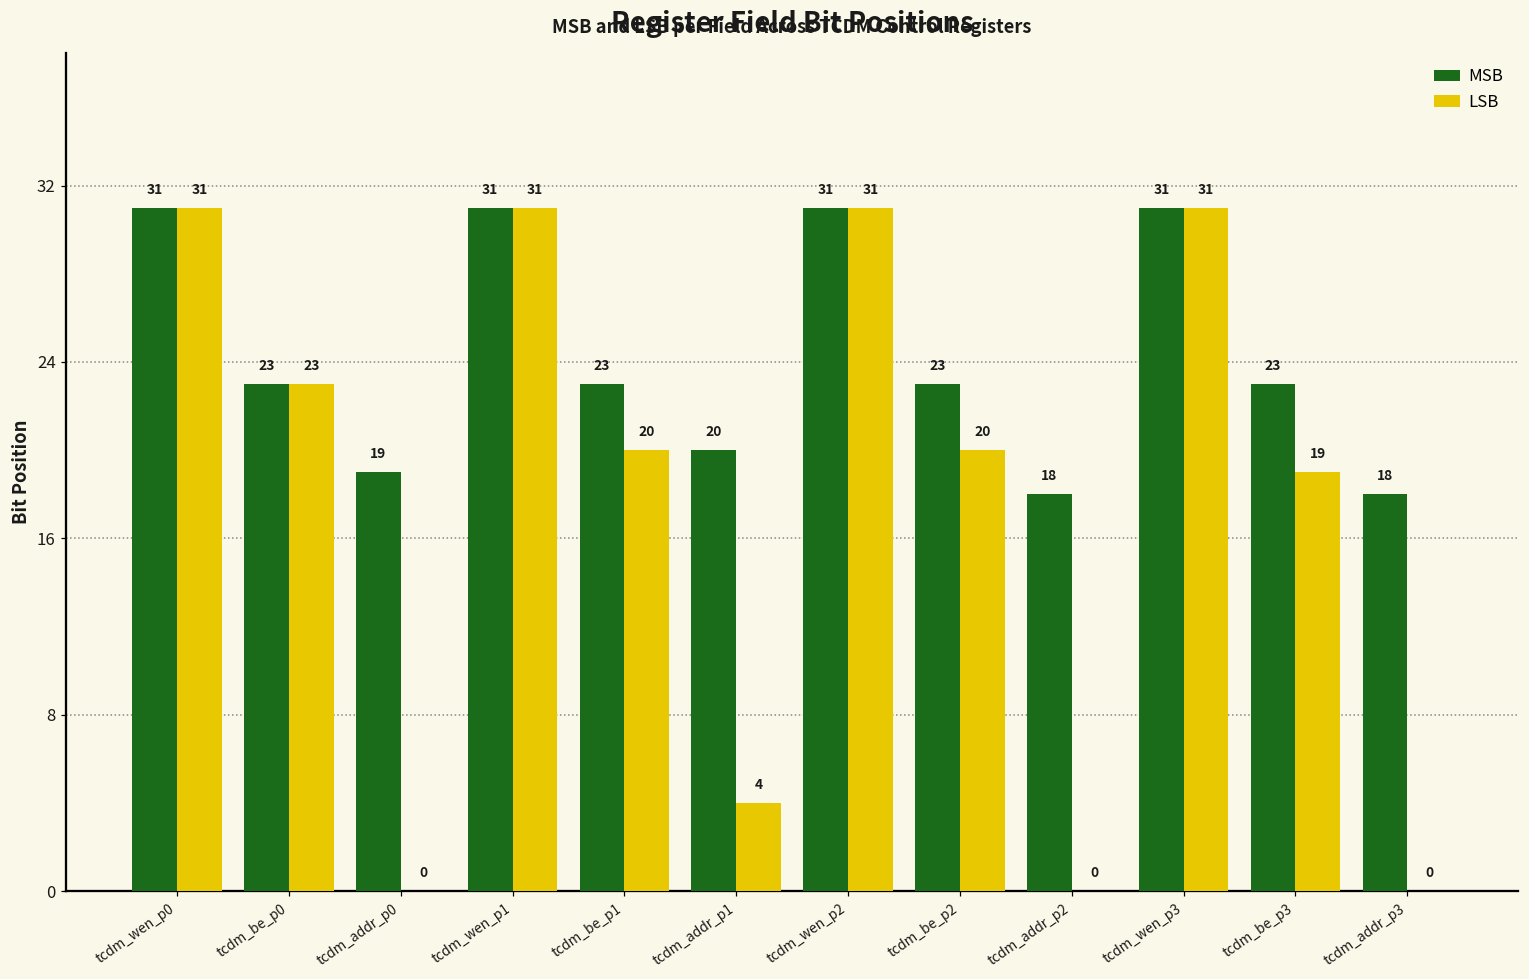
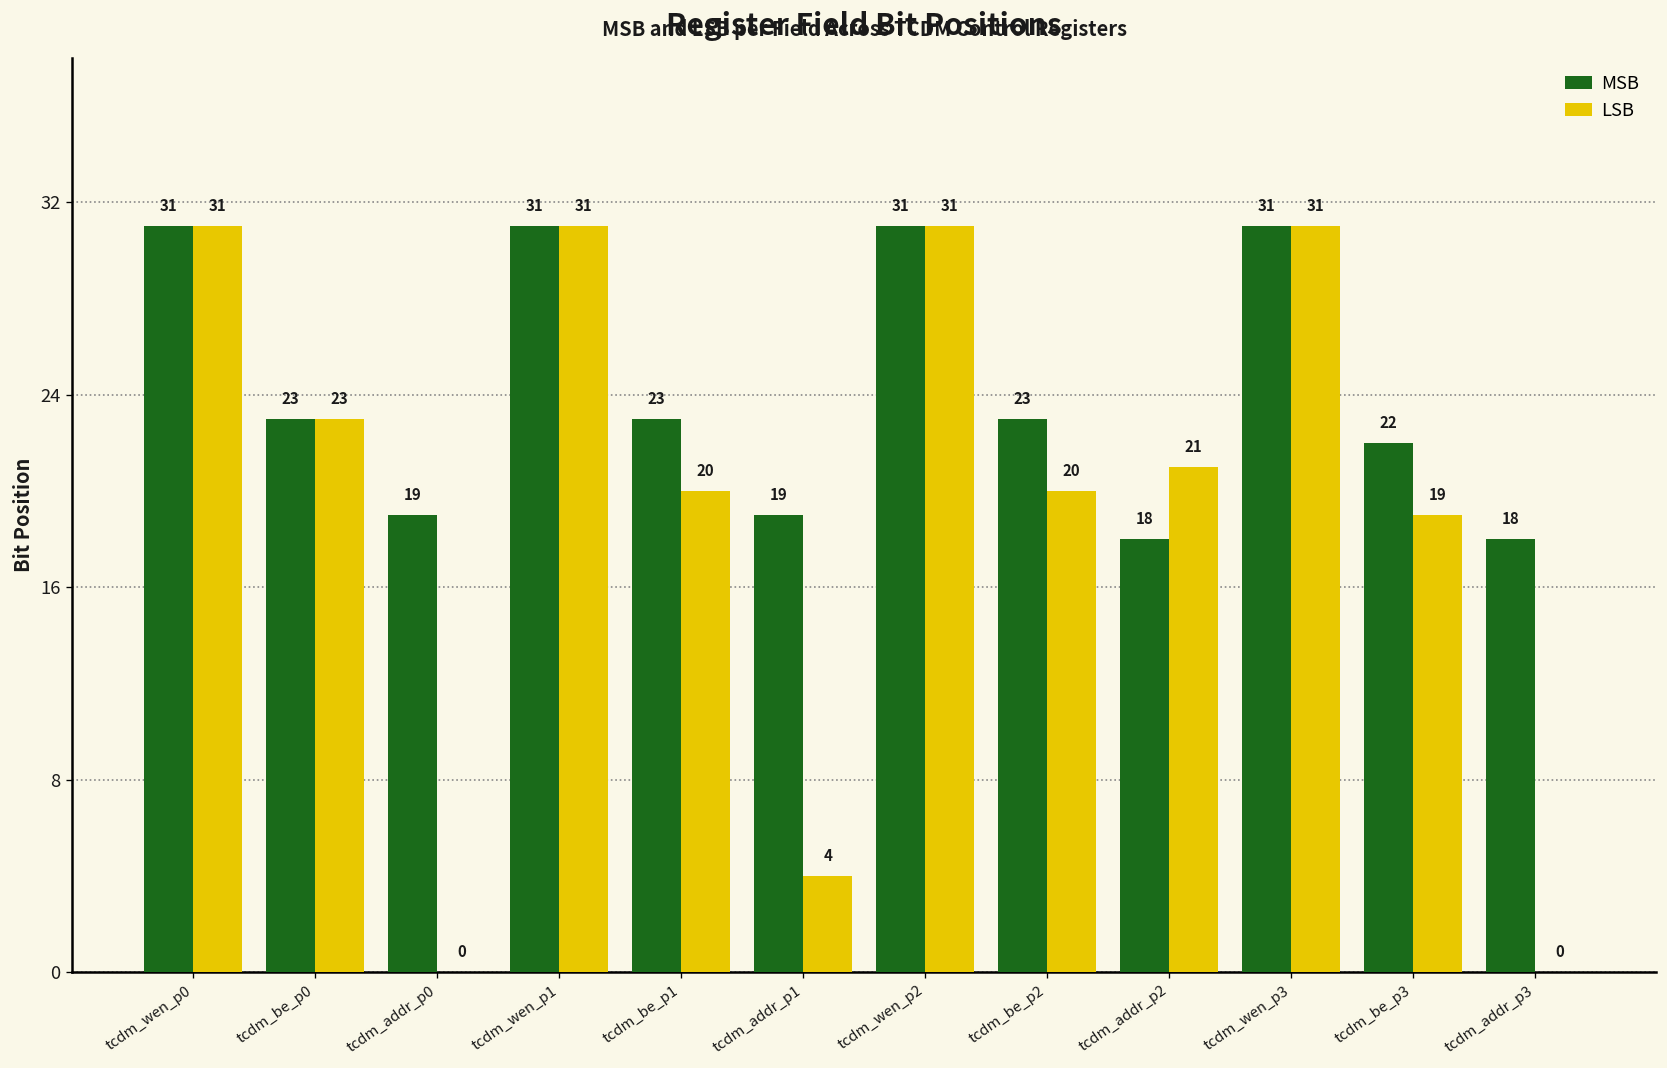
MSB, tcdm_addr_p1: 20 -> 19
LSB, tcdm_addr_p2: 0 -> 21
MSB, tcdm_be_p3: 23 -> 22
